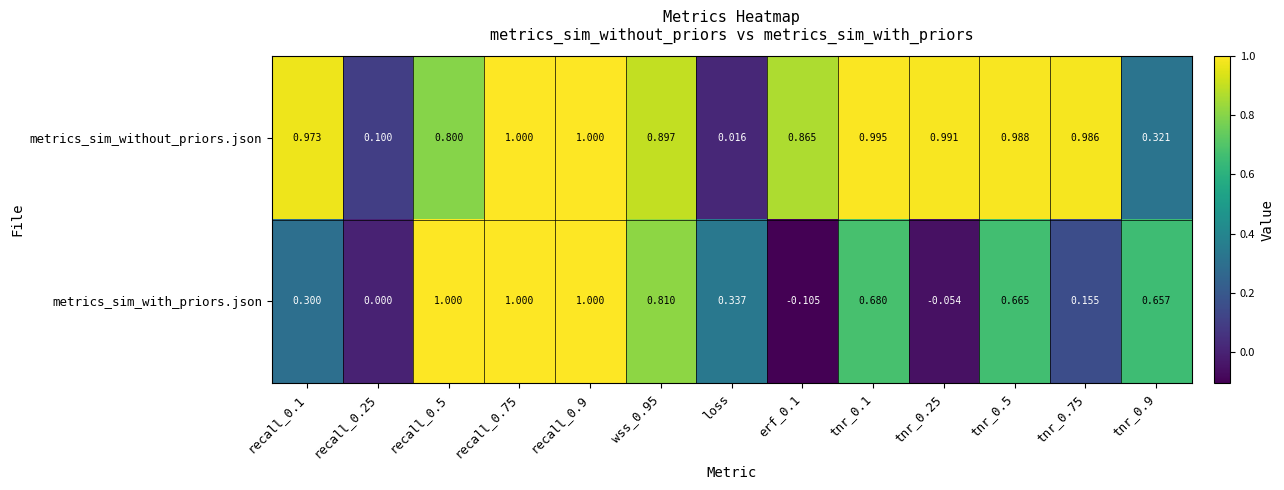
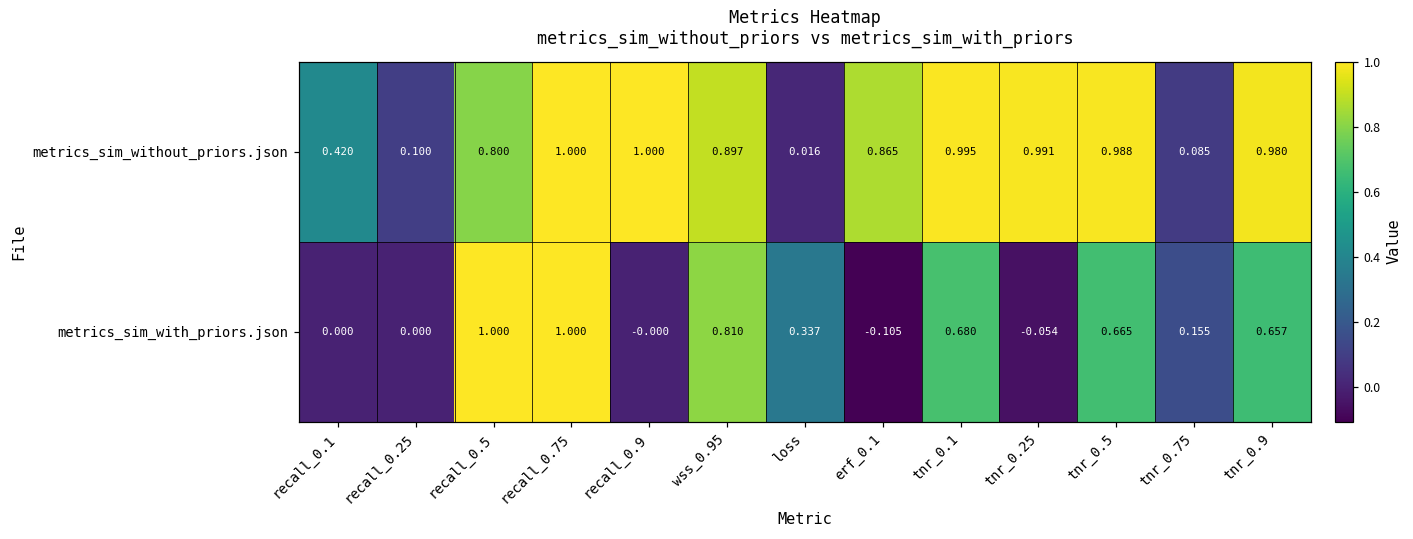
metrics_sim_without_priors.json, recall_0.1: 0.973 -> 0.420
metrics_sim_without_priors.json, tnr_0.75: 0.986 -> 0.085
metrics_sim_without_priors.json, tnr_0.9: 0.321 -> 0.980
metrics_sim_with_priors.json, recall_0.1: 0.300 -> 0.000
metrics_sim_with_priors.json, recall_0.9: 1.000 -> -0.000
